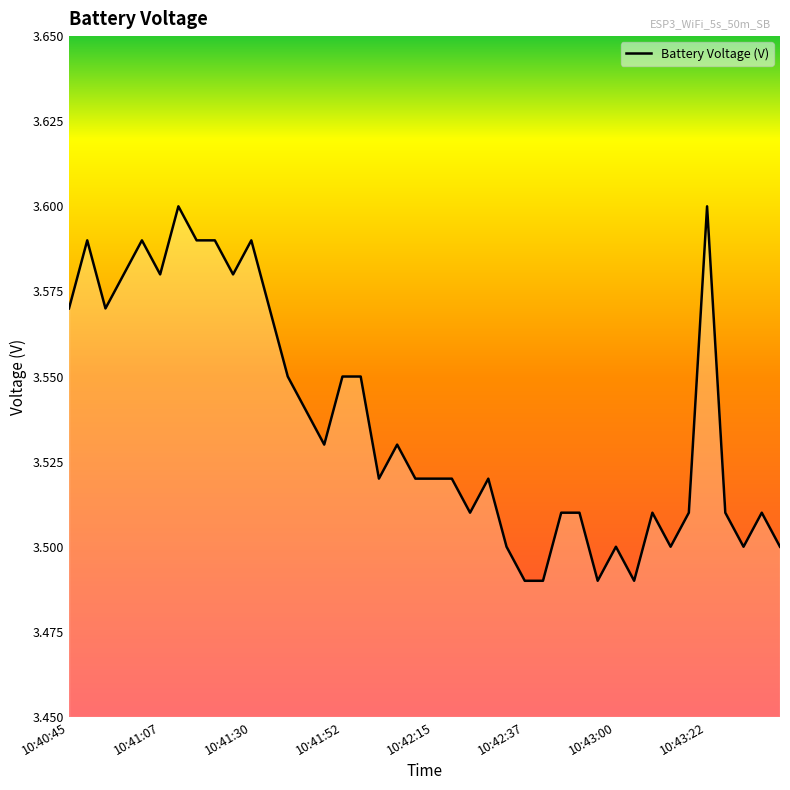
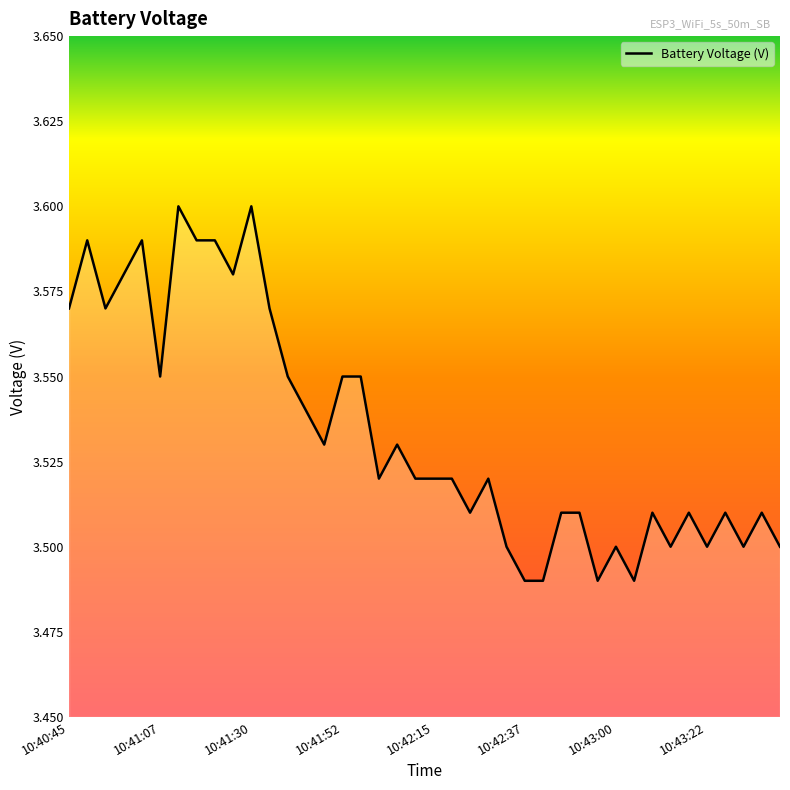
10:41:07: 3.58 -> 3.55
10:41:30: 3.59 -> 3.60
10:43:22: 3.6 -> 3.5
